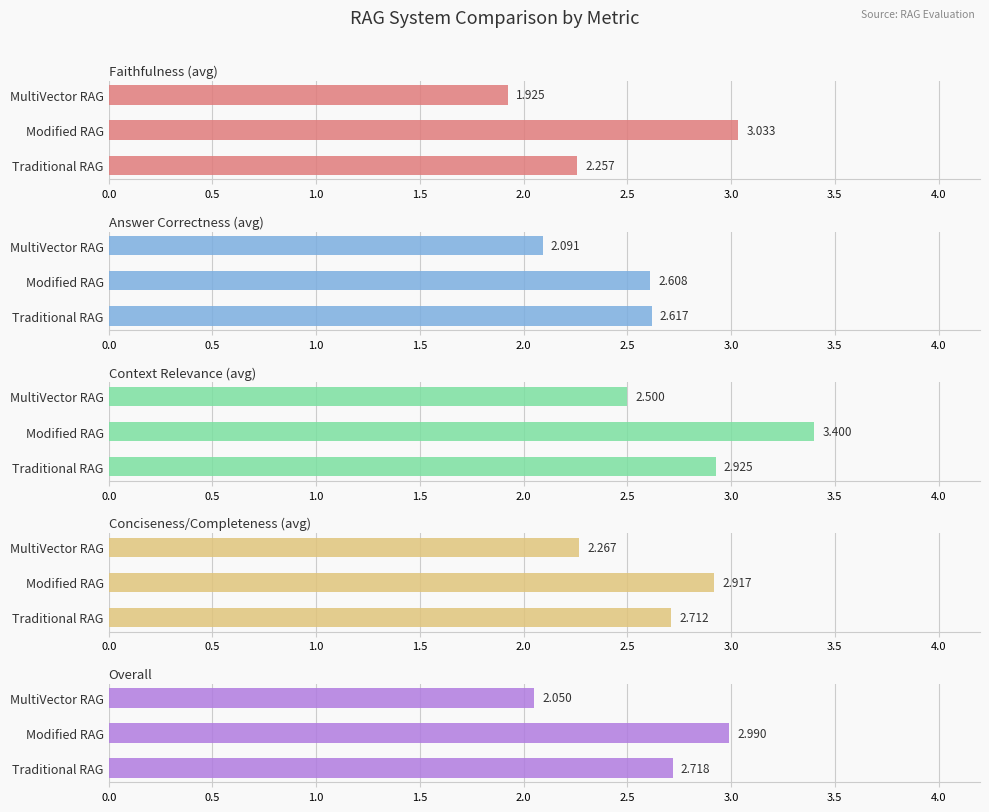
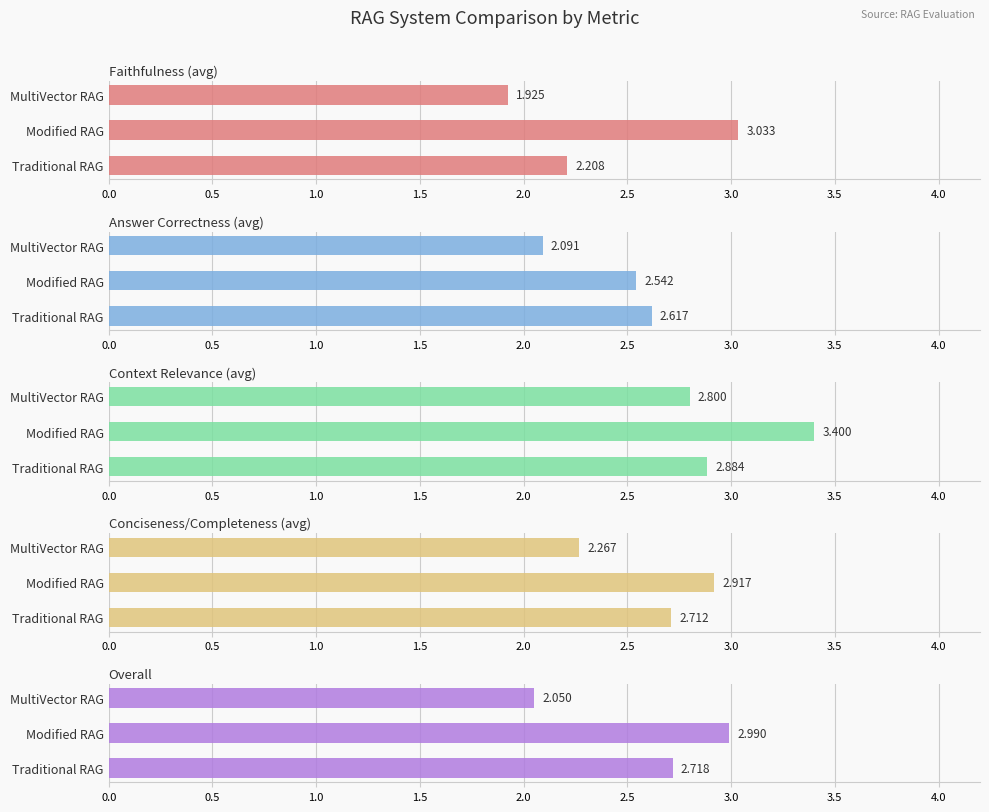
Faithfulness (avg), Traditional RAG: 2.257 -> 2.208
Answer Correctness (avg), Modified RAG: 2.608 -> 2.542
Context Relevance (avg), MultiVector RAG: 2.500 -> 2.800
Context Relevance (avg), Traditional RAG: 2.925 -> 2.884
